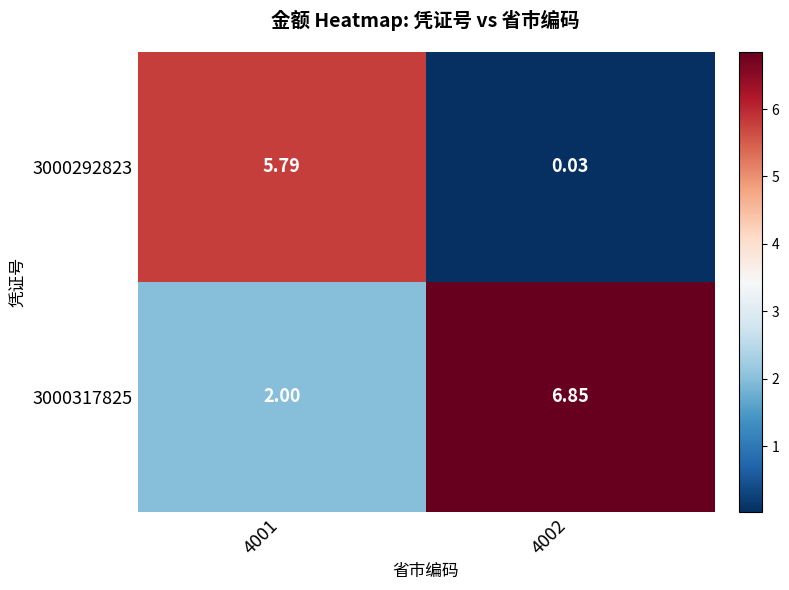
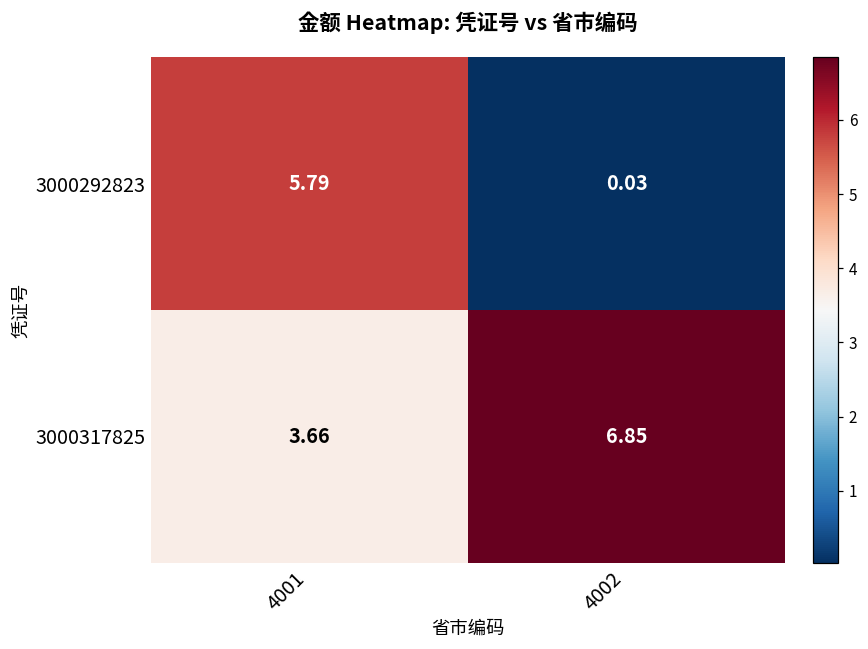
3000317825, 4001: 2.00 -> 3.66
